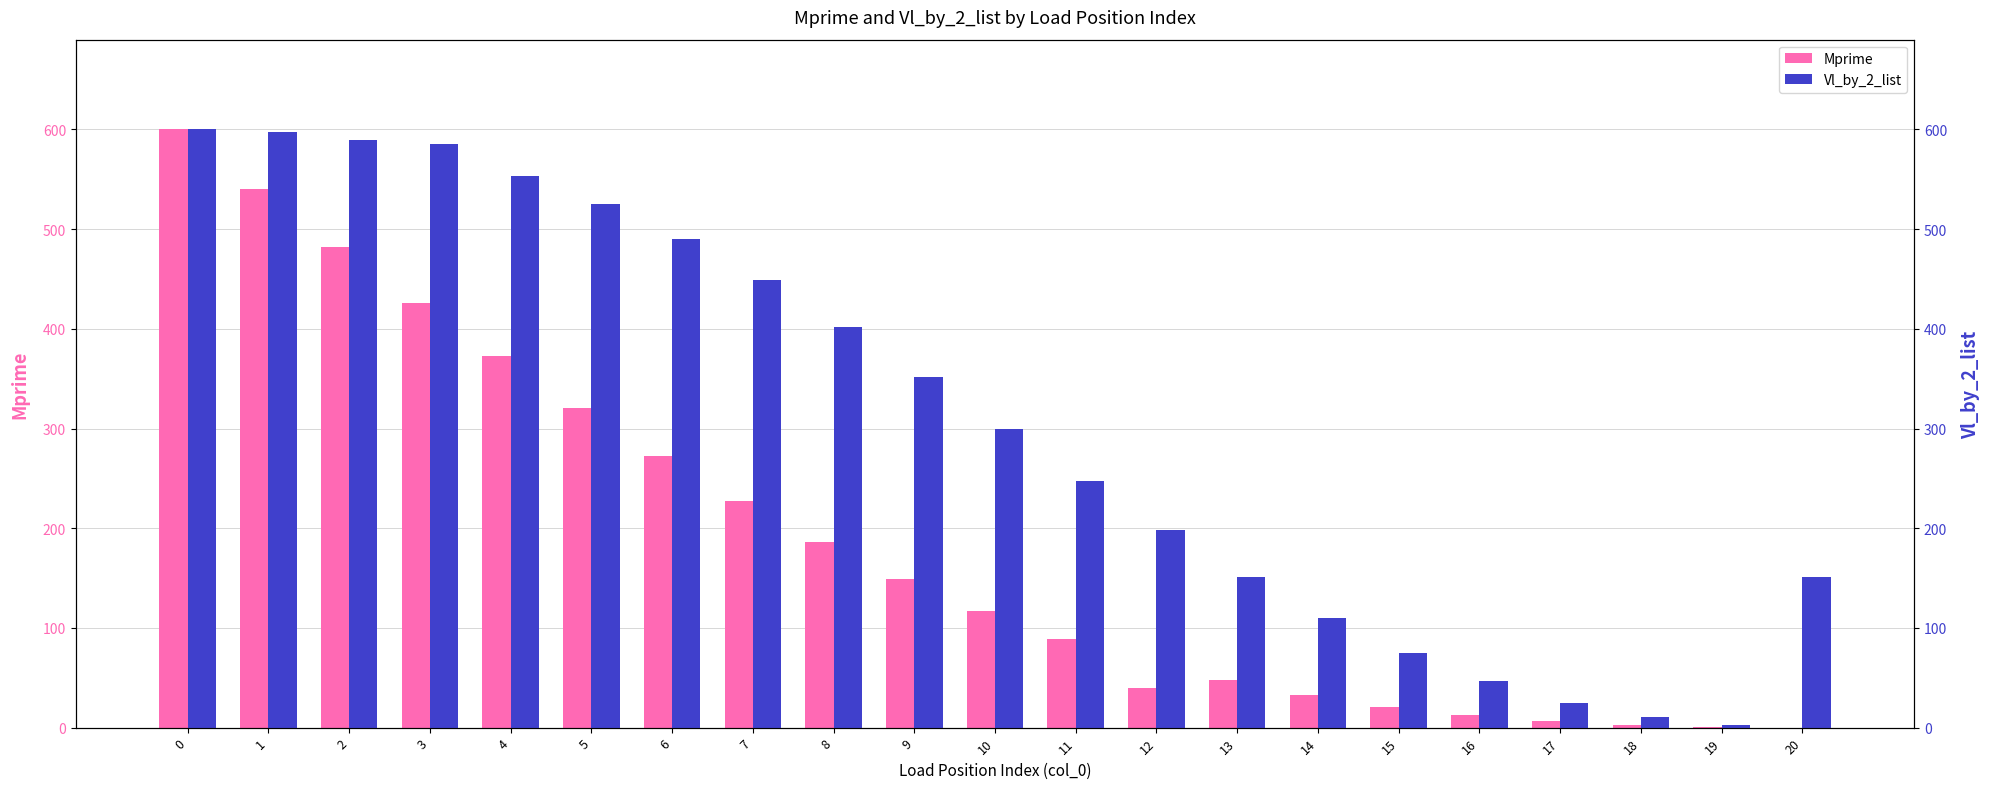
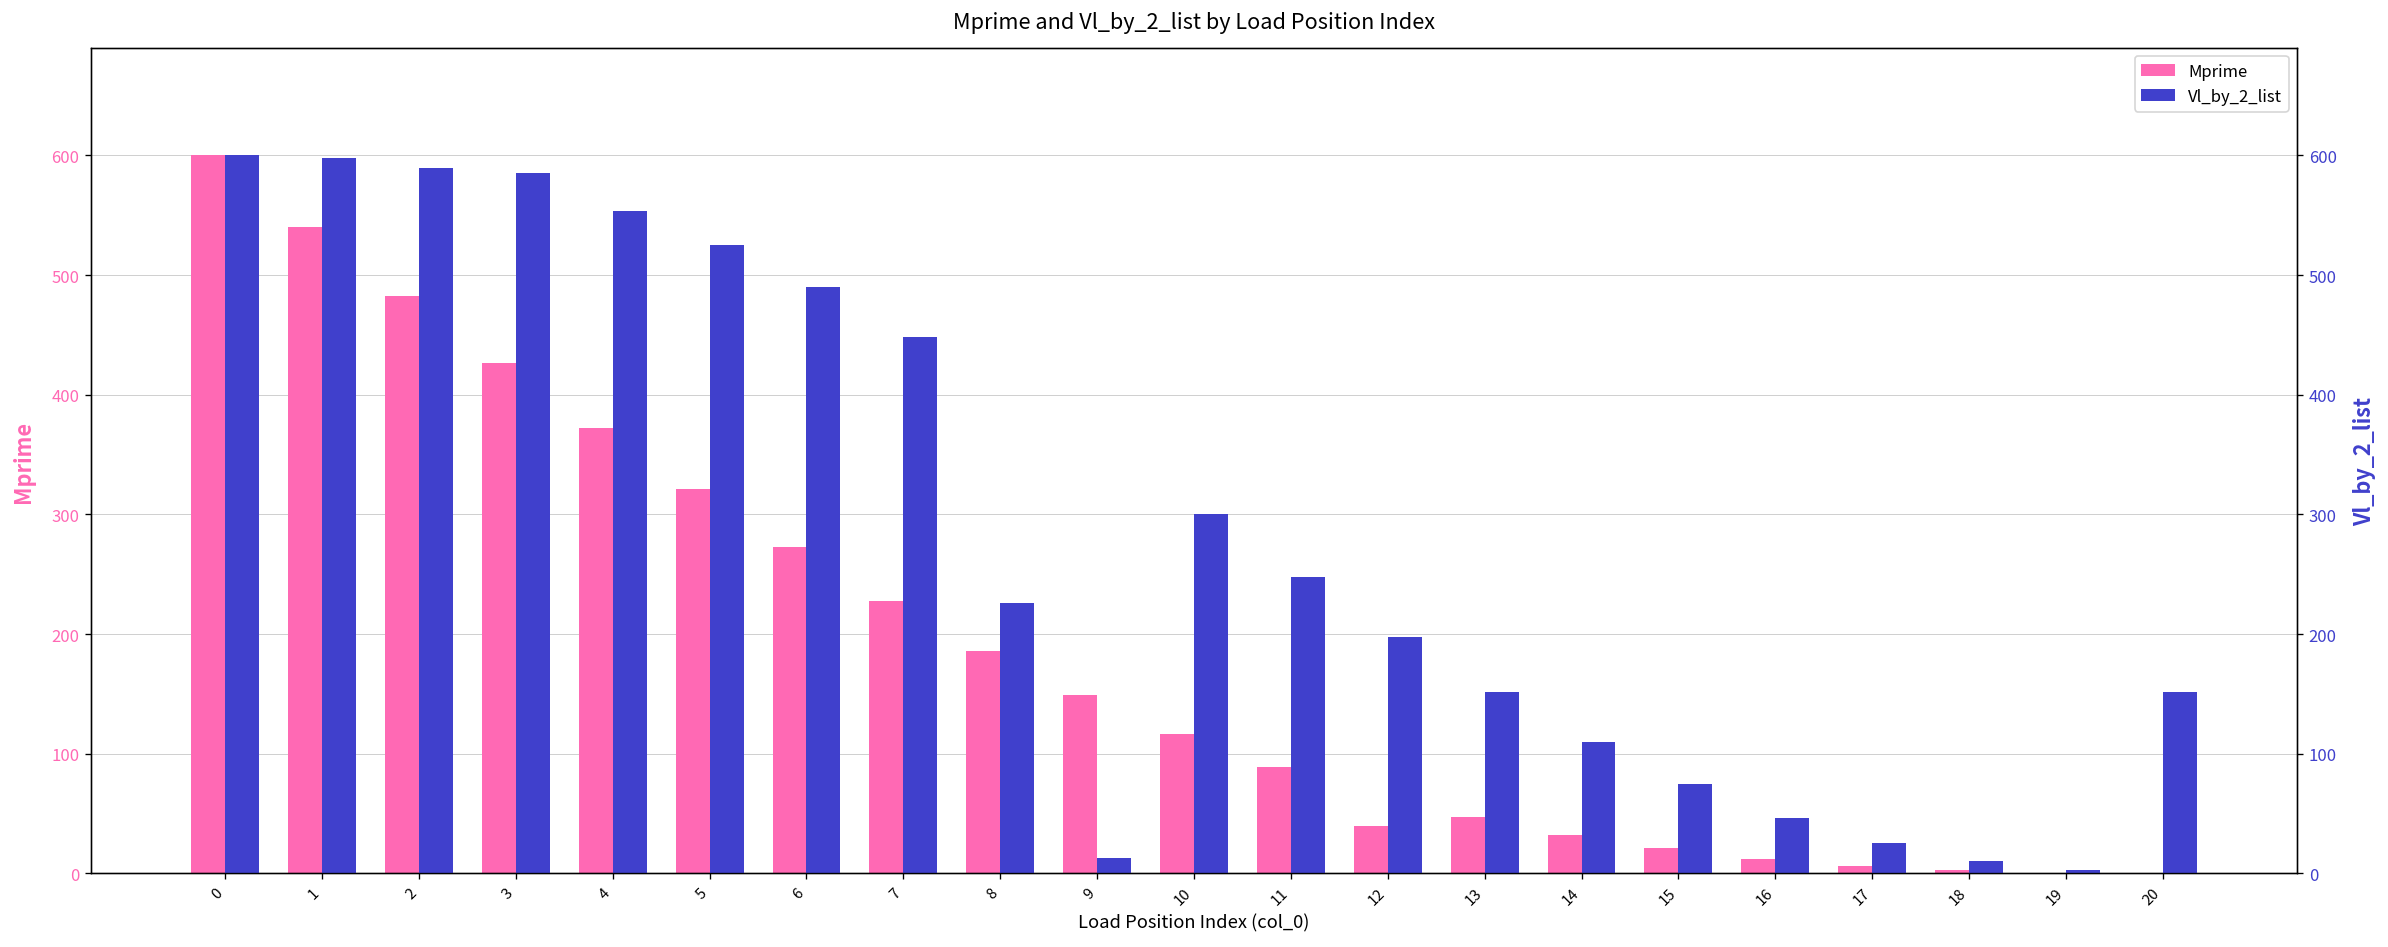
Vl_by_2_list, 8: 400 -> 230
Vl_by_2_list, 9: 350 -> 10
